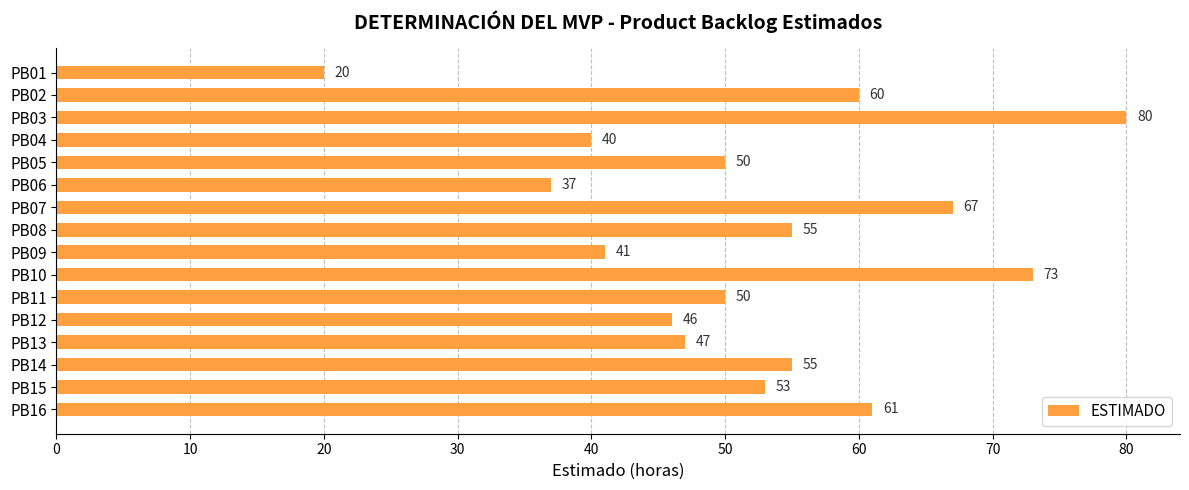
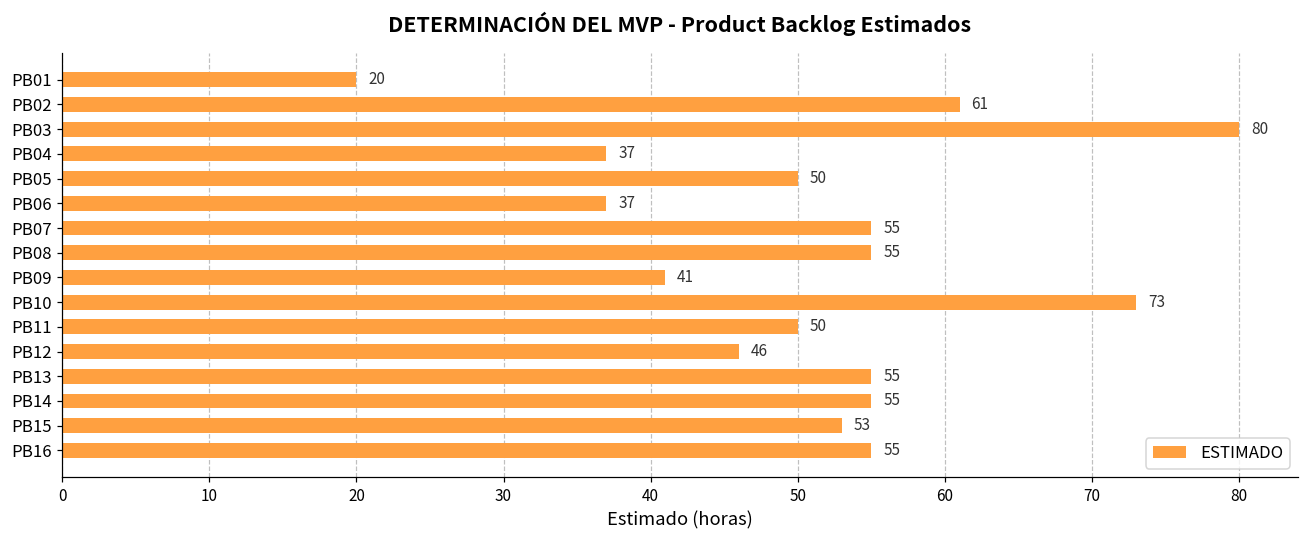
PB02: 60 -> 61
PB04: 40 -> 37
PB07: 67 -> 55
PB13: 47 -> 55
PB16: 61 -> 55
